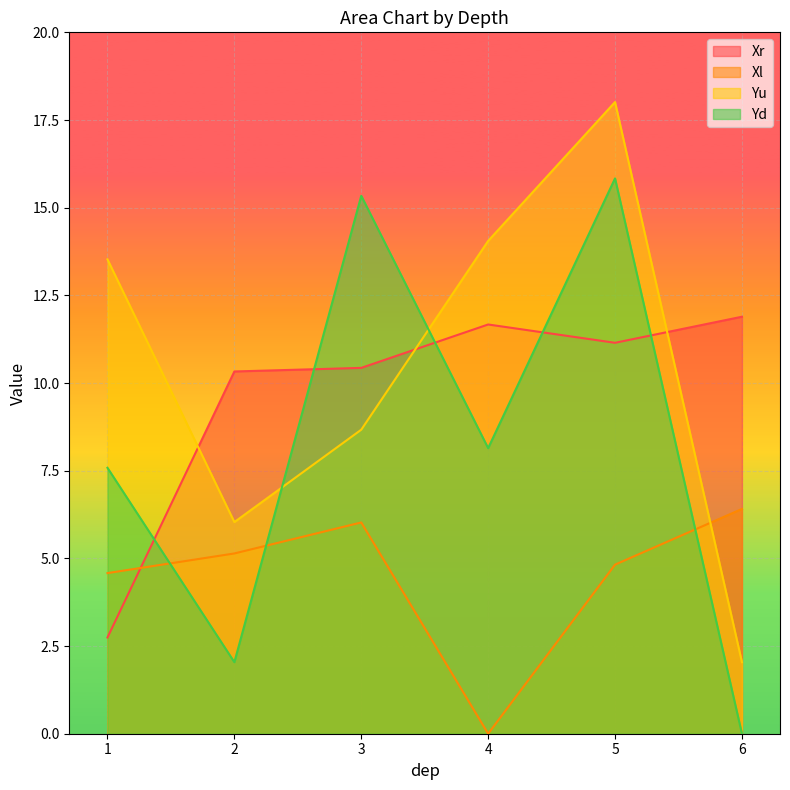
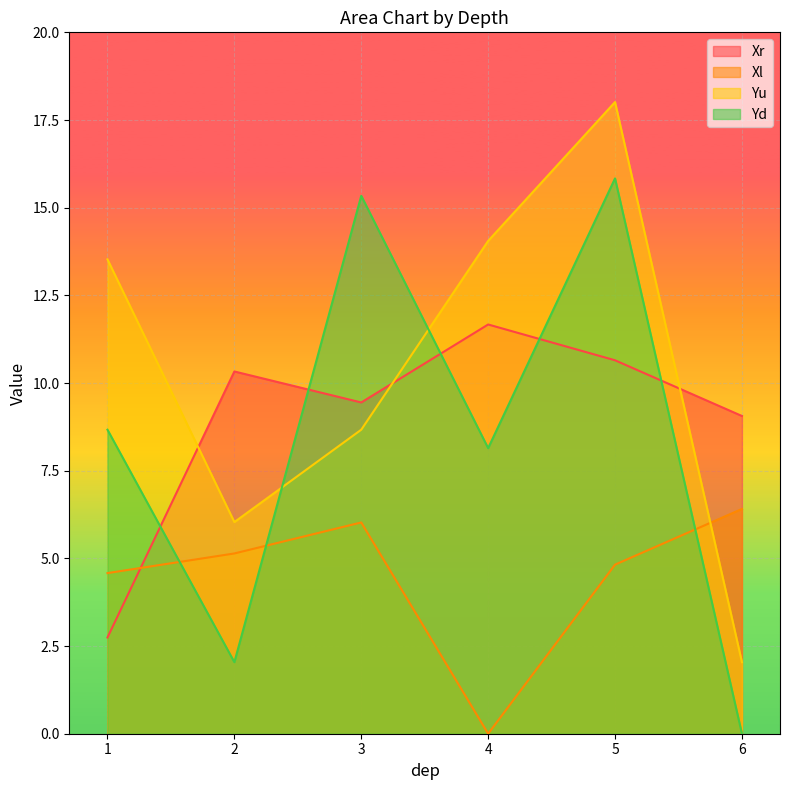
Yd, 1: 7.6 -> 8.7
Xr, 3: 10.4 -> 9.4
Xr, 5: 11.1 -> 10.6
Xr, 6: 11.9 -> 9.1
